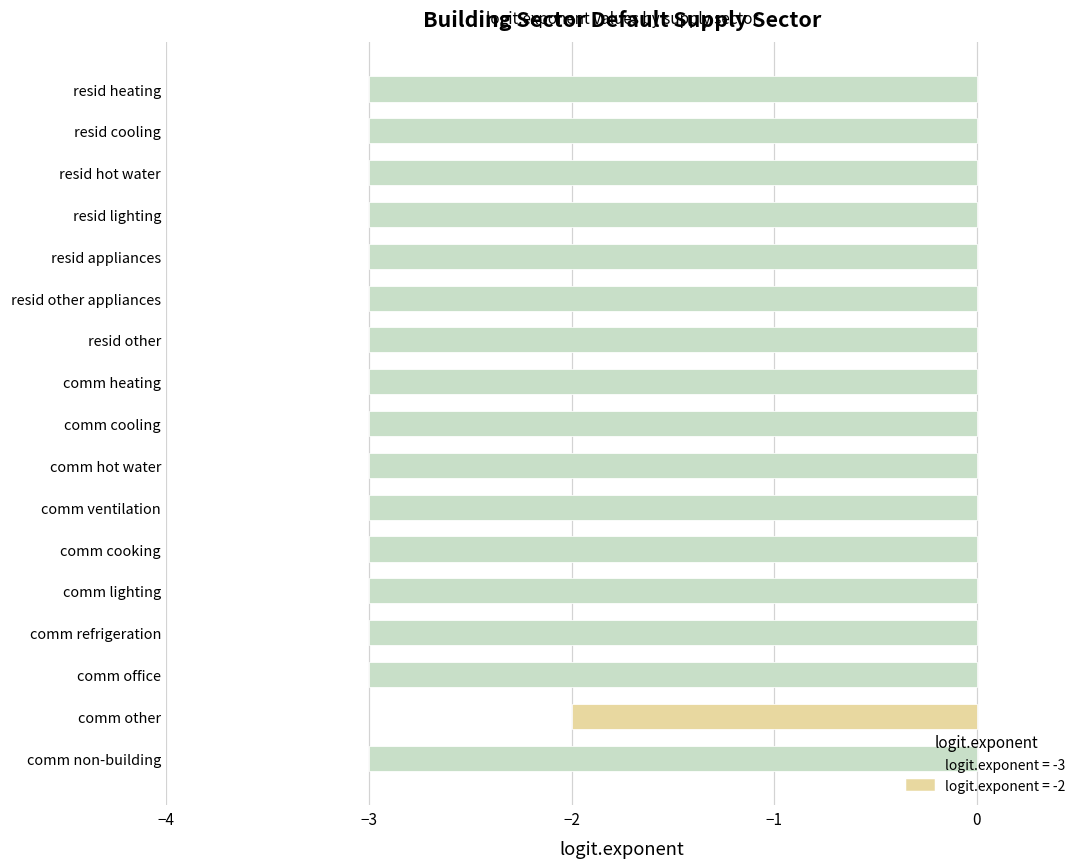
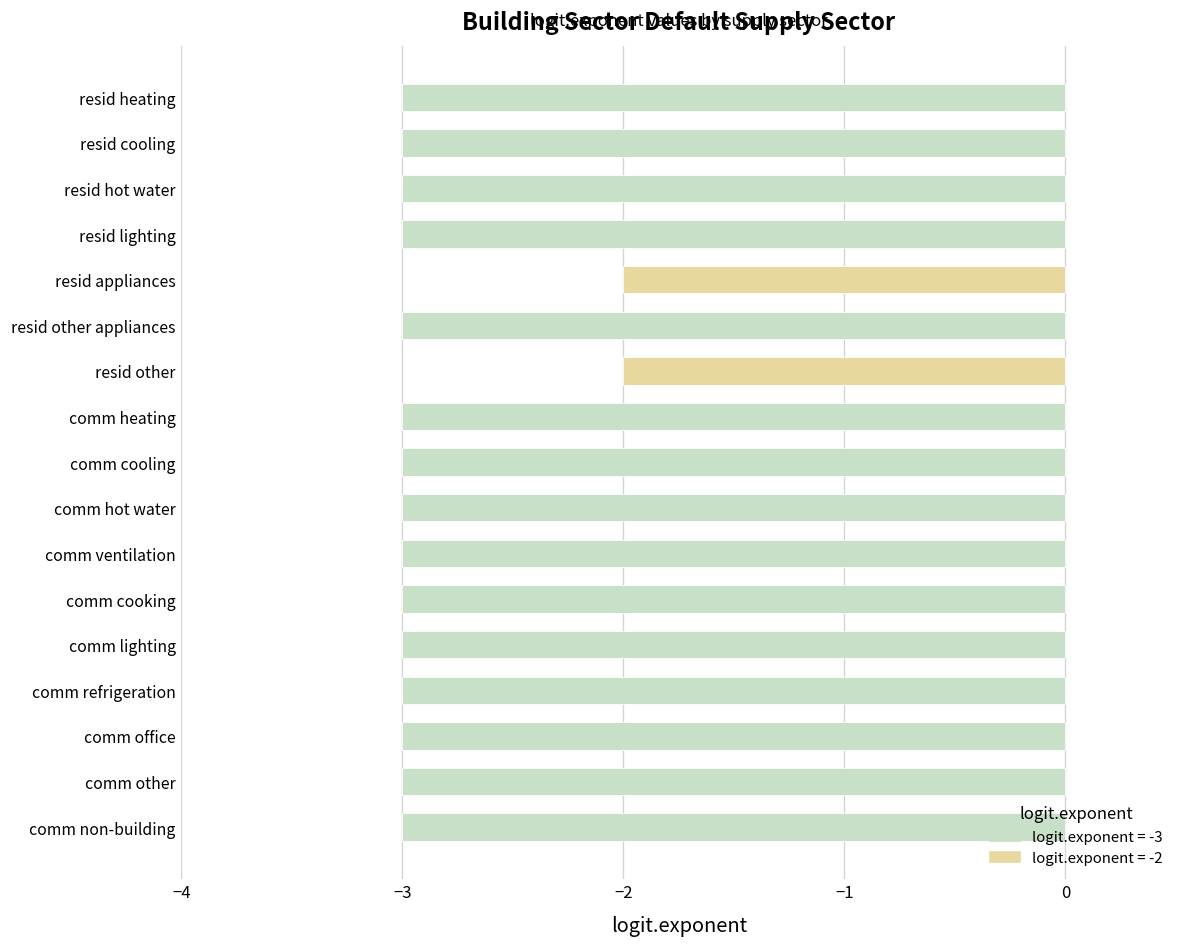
resid appliances: -3 -> -2
resid other: -3 -> -2
comm other: -2 -> -3
